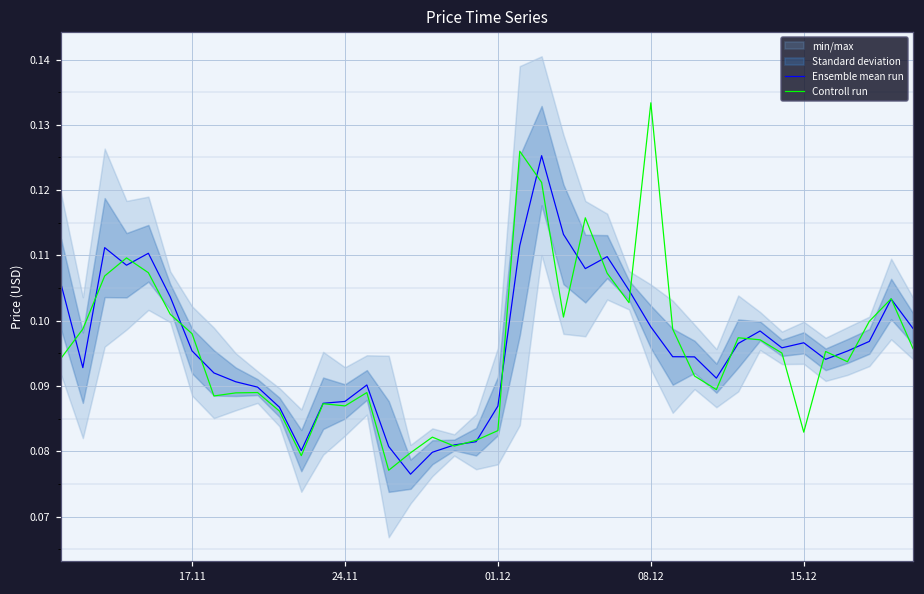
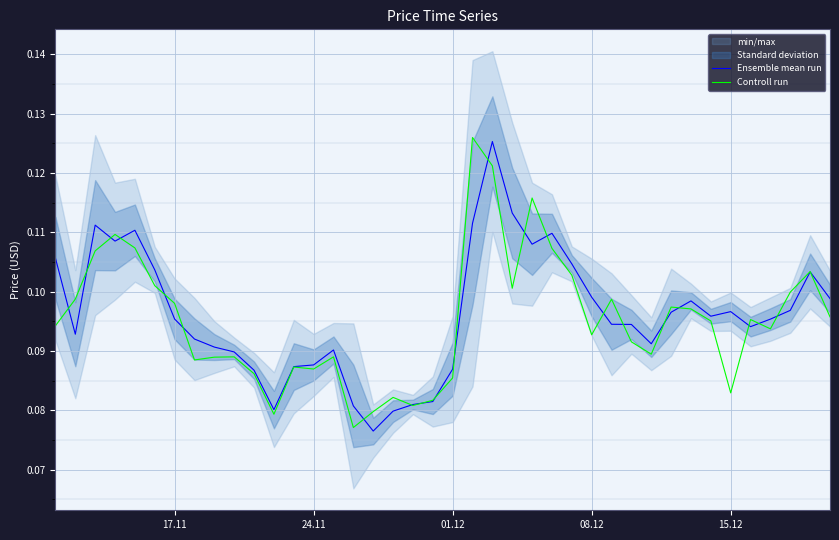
Controll run, 01.12: 0.083 -> 0.085
Controll run, 08.12: 0.133 -> 0.093
